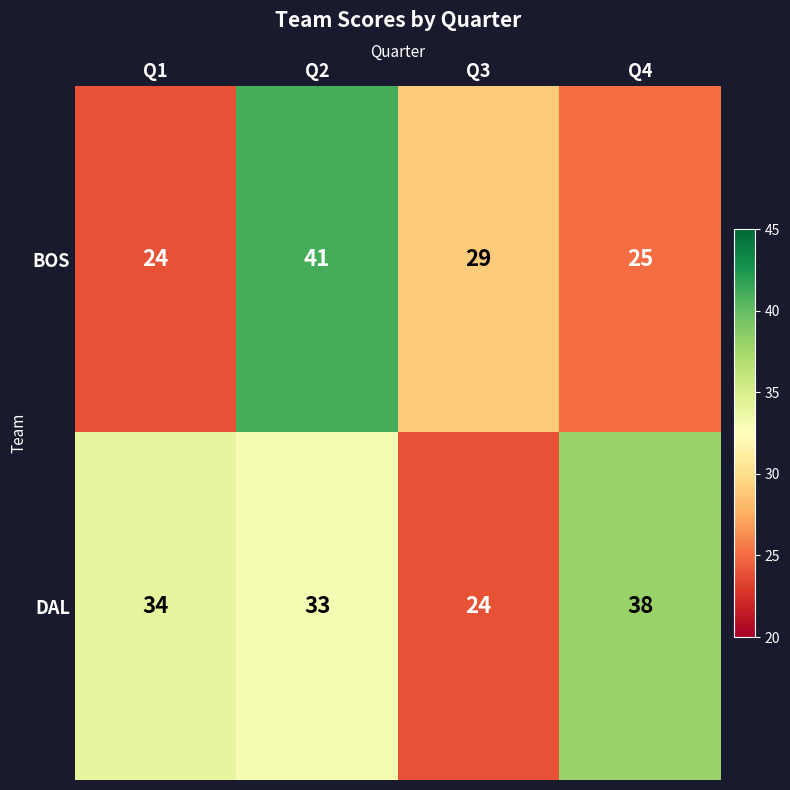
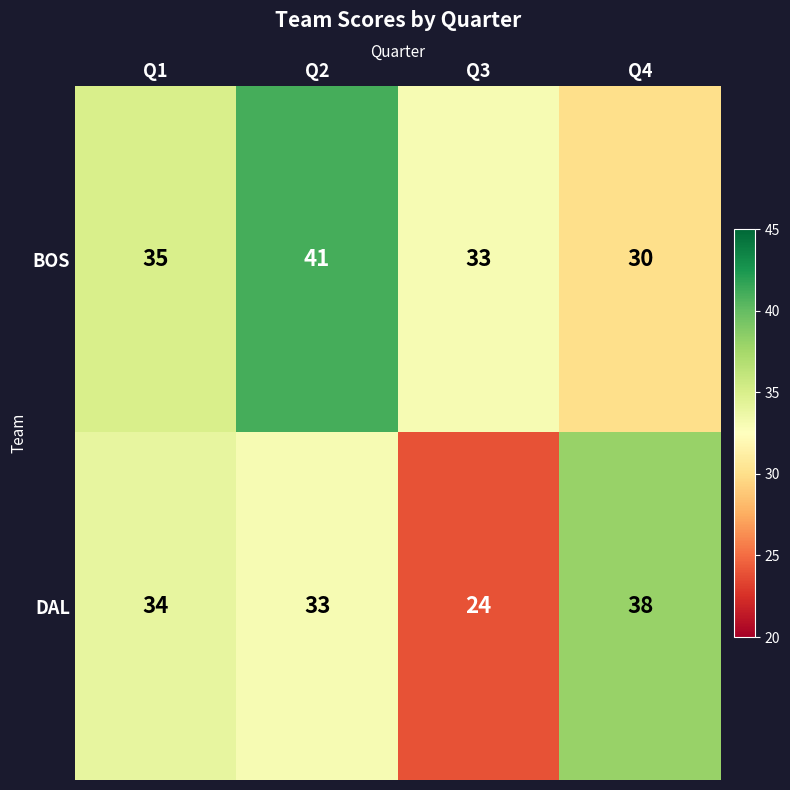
BOS, Q1: 24 -> 35
BOS, Q3: 29 -> 33
BOS, Q4: 25 -> 30
